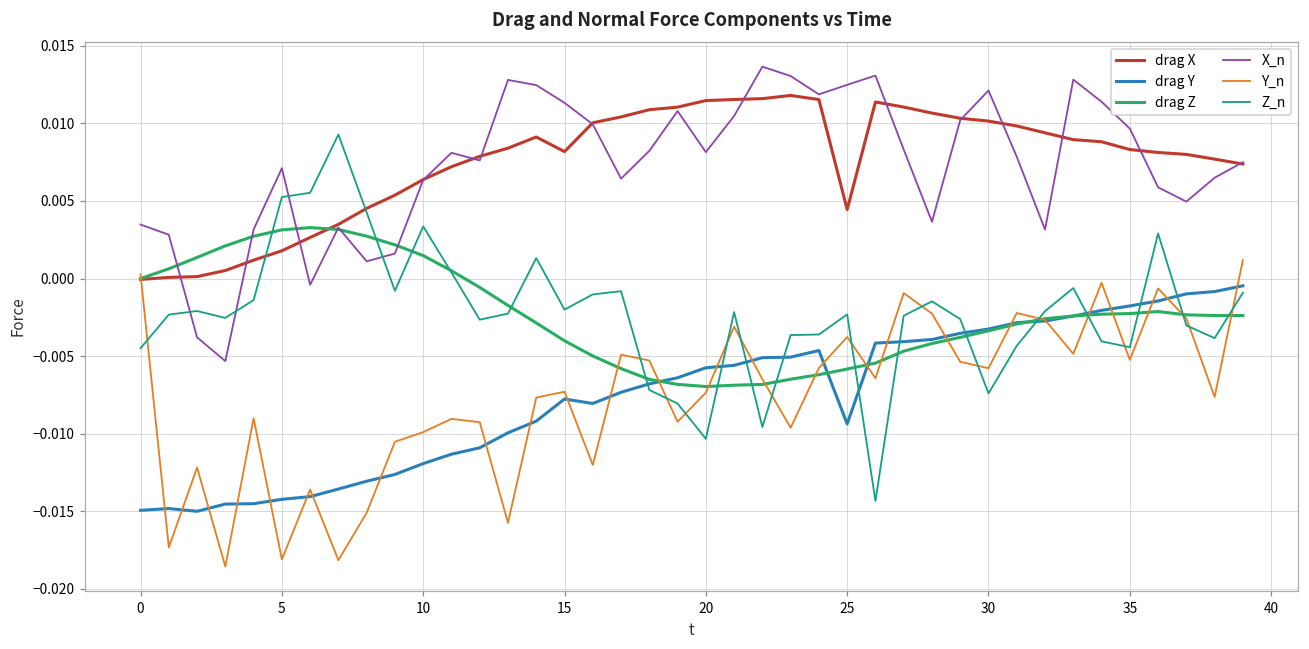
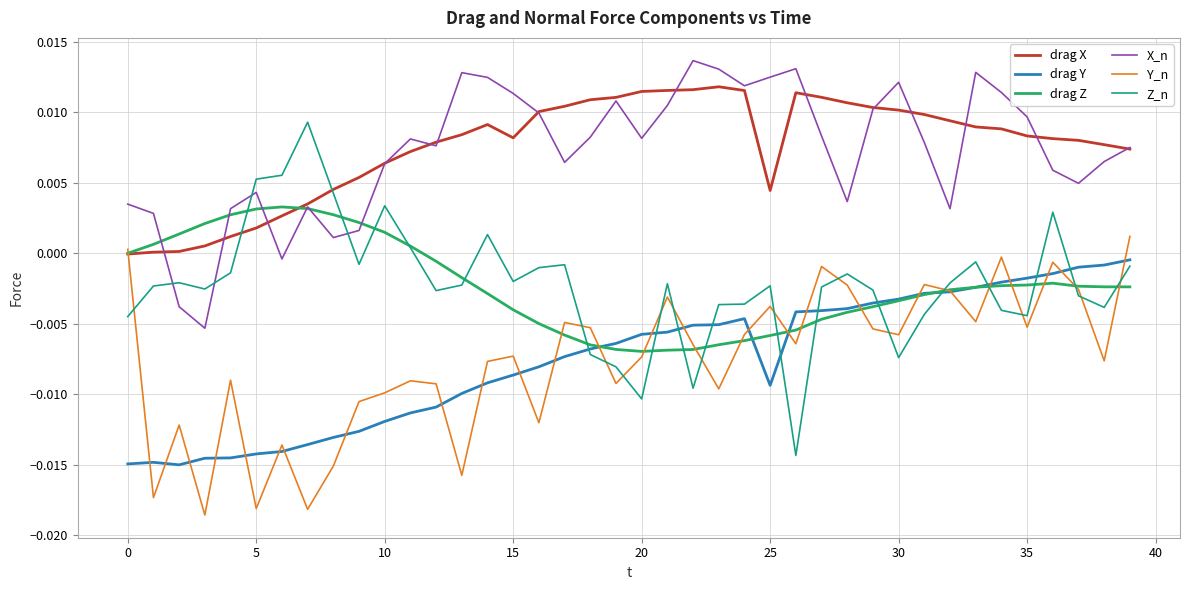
X_n, 5: 0.0071 -> 0.0043
drag Y, 15: -0.0078 -> -0.0086
